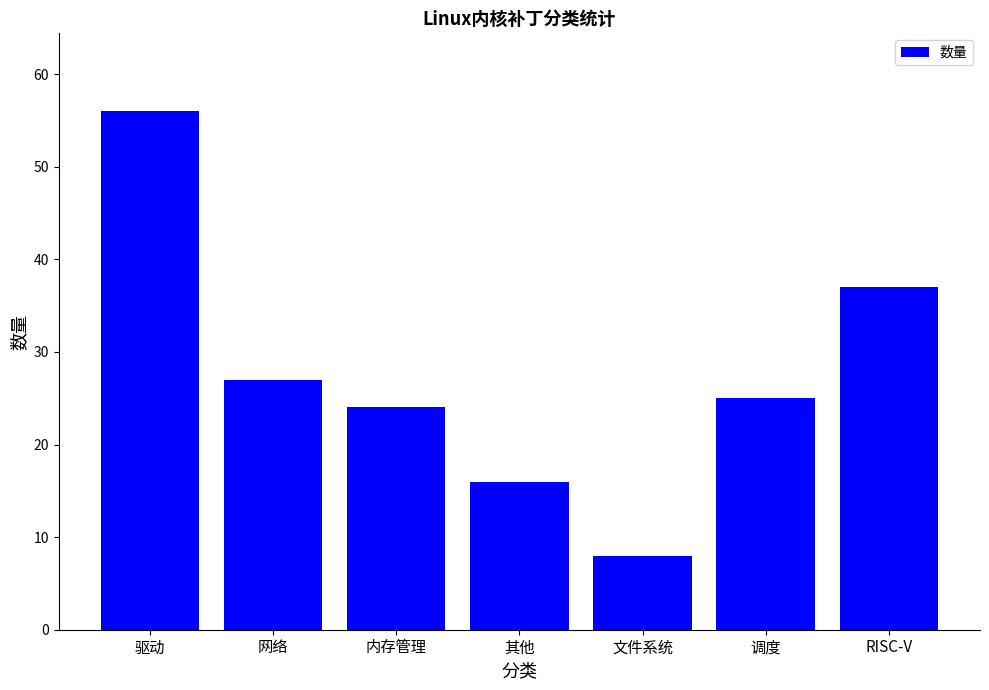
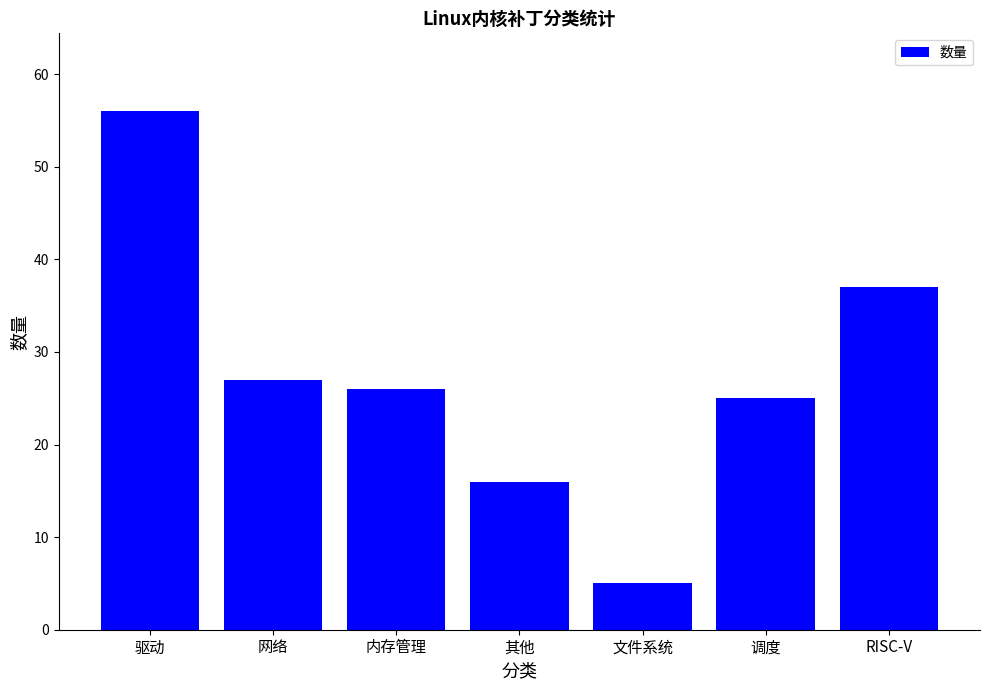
内存管理: 24 -> 26
文件系统: 8 -> 5
